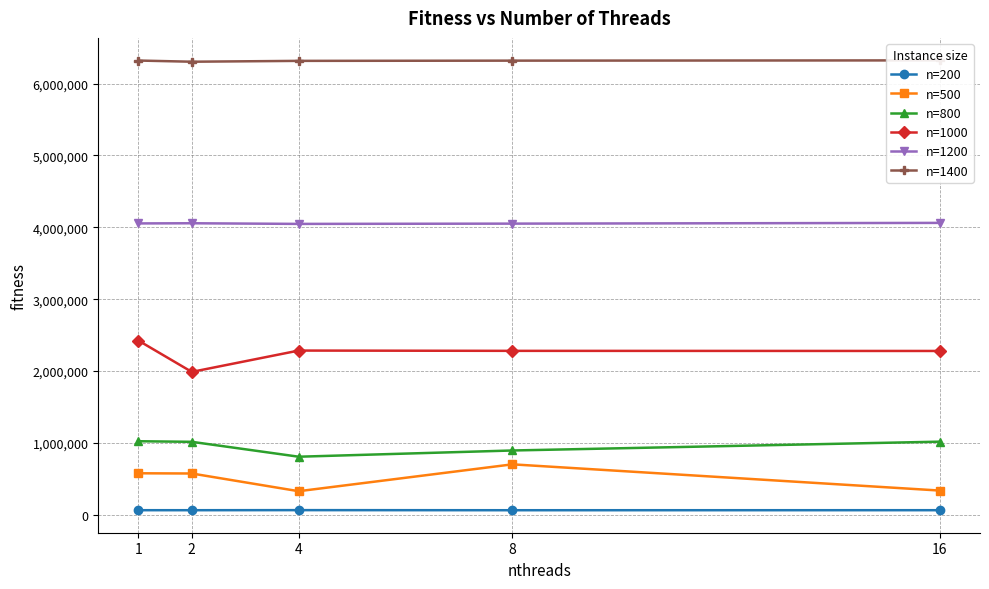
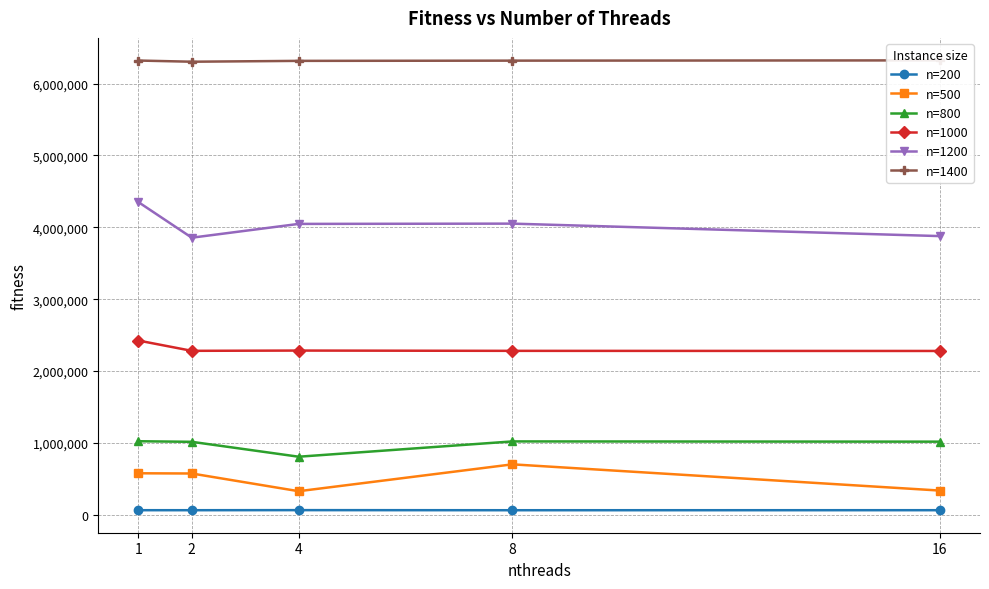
n=1200, 1: 4,100,000 -> 4,400,000
n=1000, 2: 2,000,000 -> 2,300,000
n=1200, 2: 4,100,000 -> 3,900,000
n=800, 8: 900,000 -> 1,000,000
n=1200, 16: 4,100,000 -> 3,900,000
